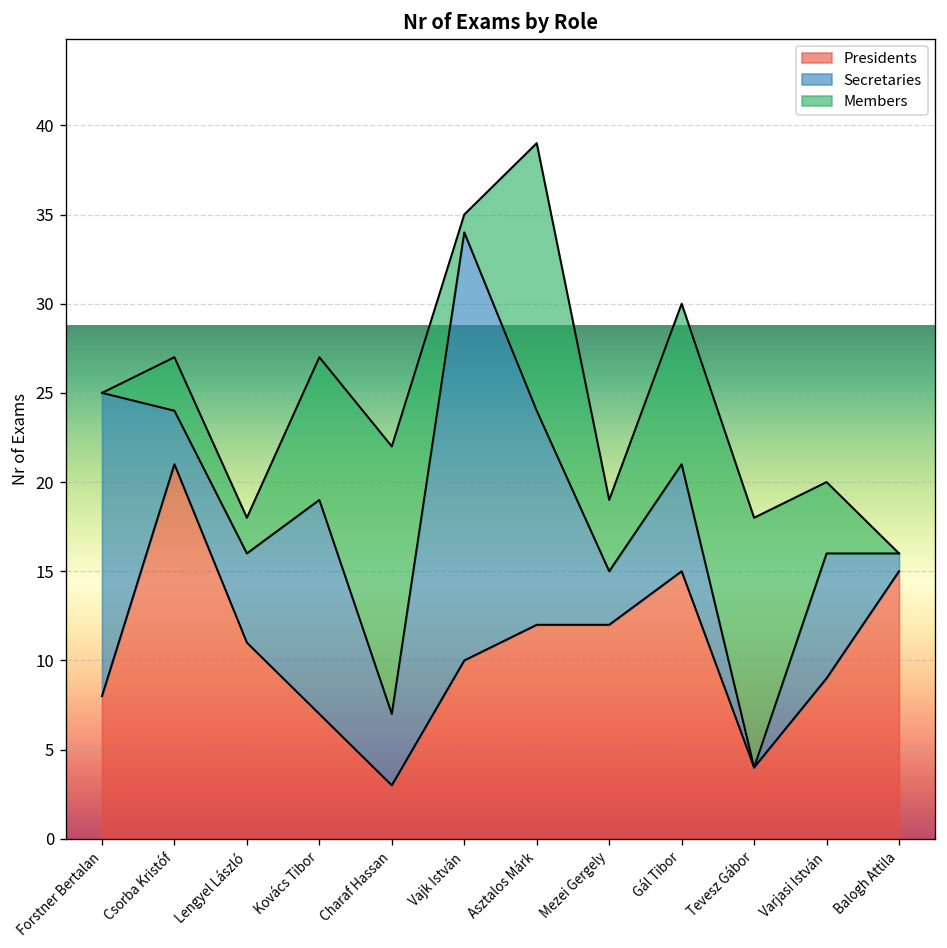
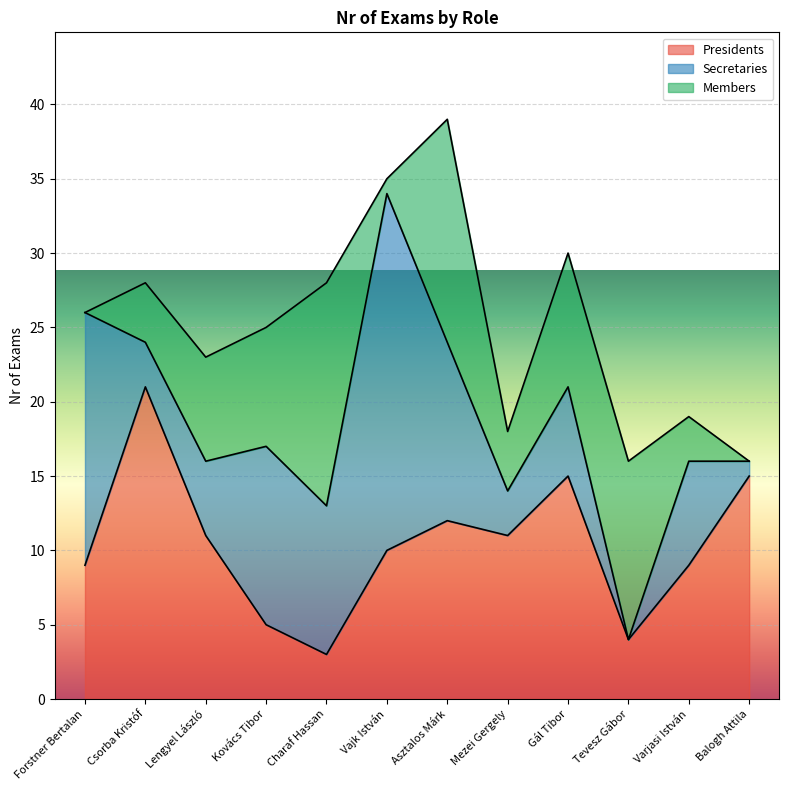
Presidents, Forstner Bertalan: 8 -> 9
Members, Csorba Kristóf: 3 -> 4
Members, Lengyel László: 2 -> 7
Presidents, Kovács Tibor: 7 -> 5
Secretaries, Charaf Hassan: 4 -> 10
Presidents, Mezei Gergely: 12 -> 11
Members, Tevesz Gábor: 14 -> 12
Members, Varjasi István: 4 -> 3
